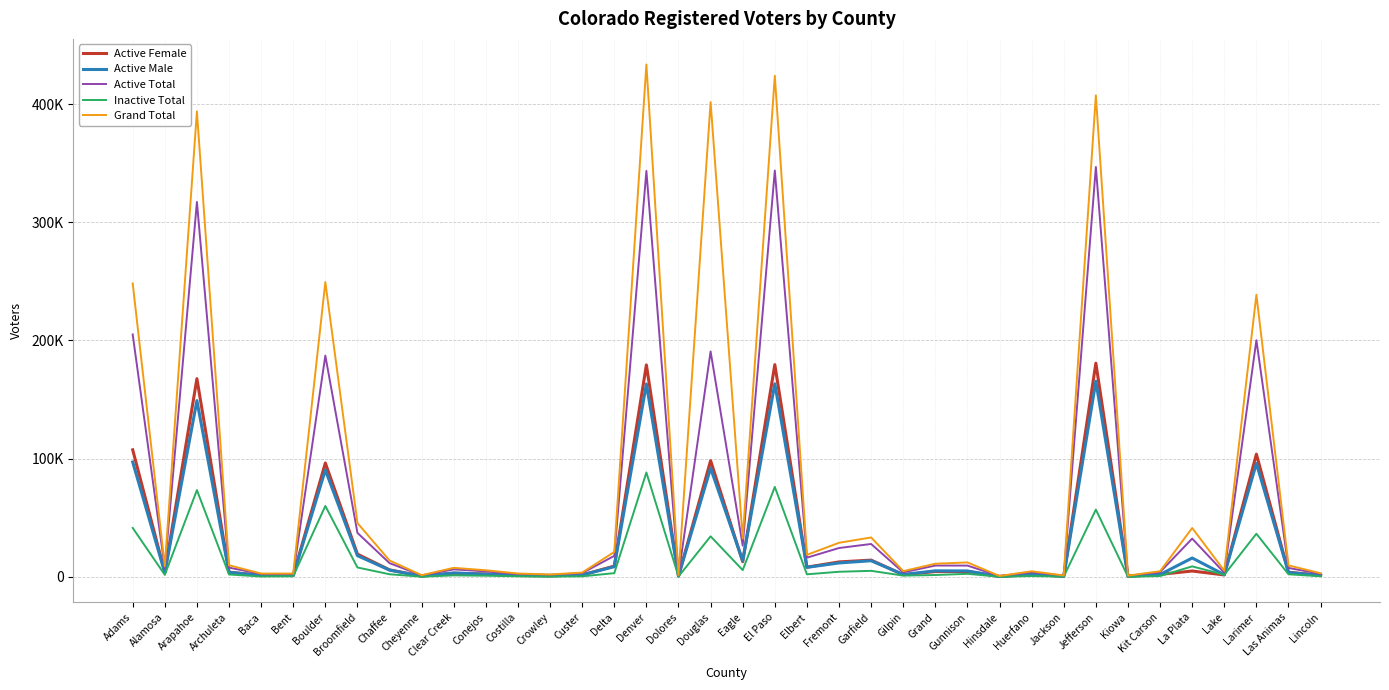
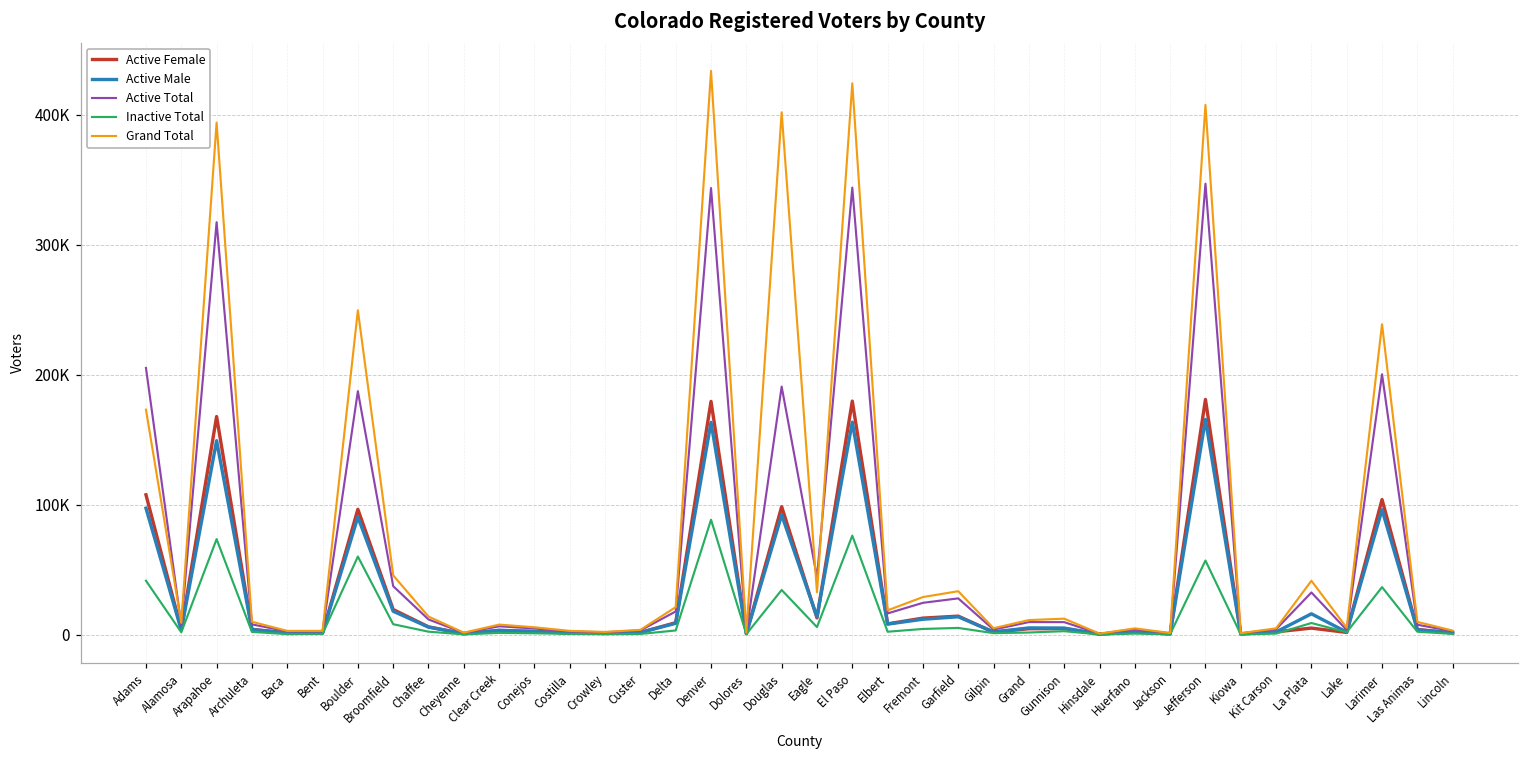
Grand Total, Adams: 248000 -> 173000
Active Total, Eagle: 26000 -> 44000
